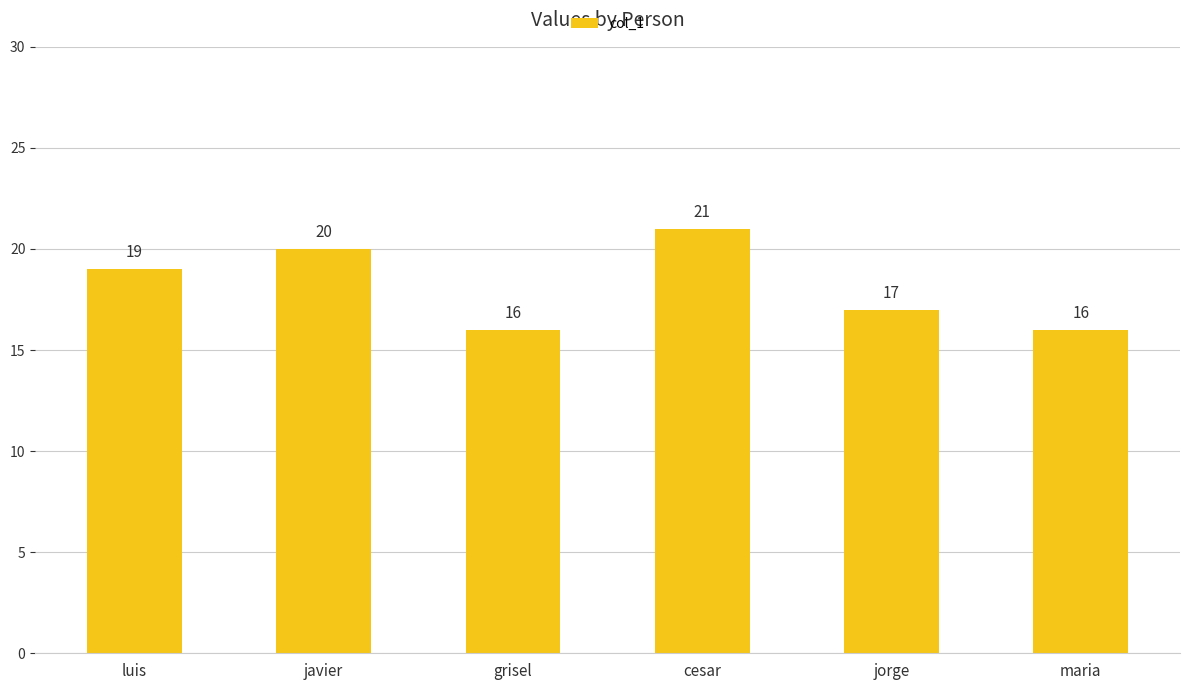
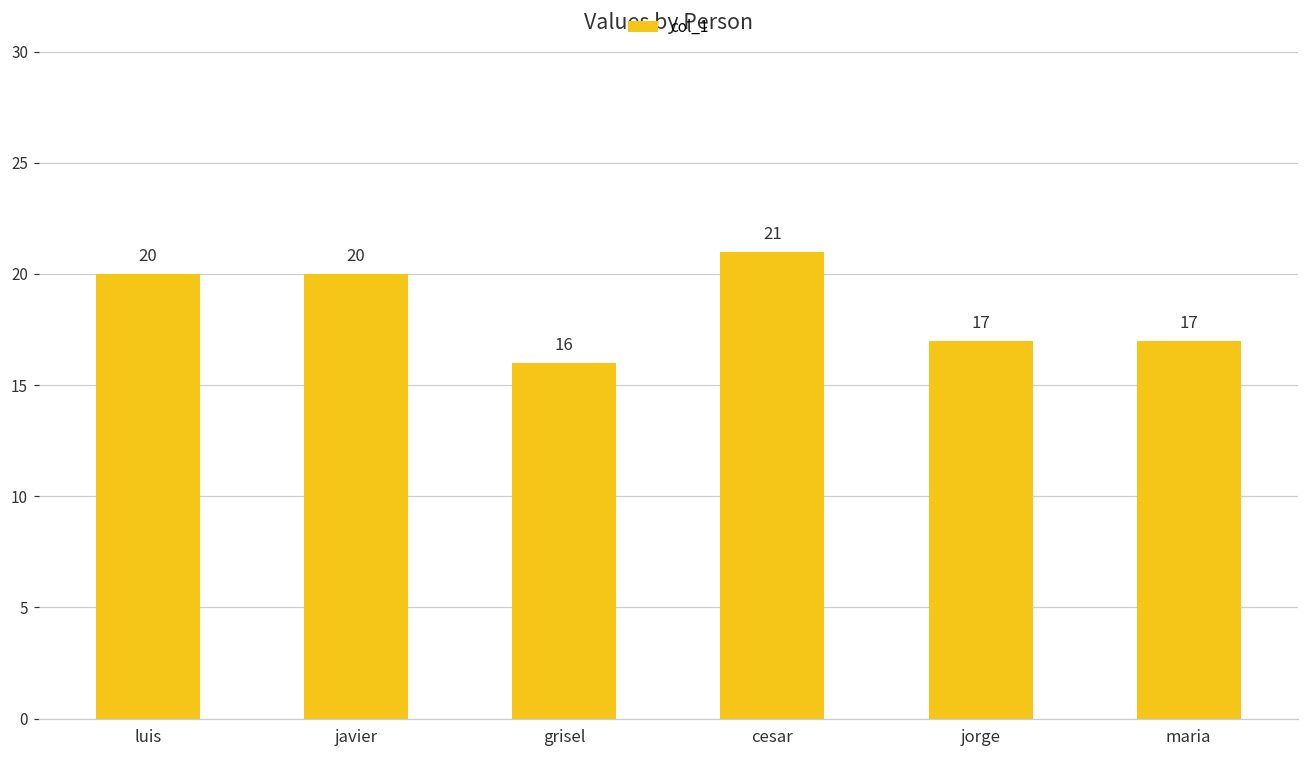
luis: 19 -> 20
maria: 16 -> 17
